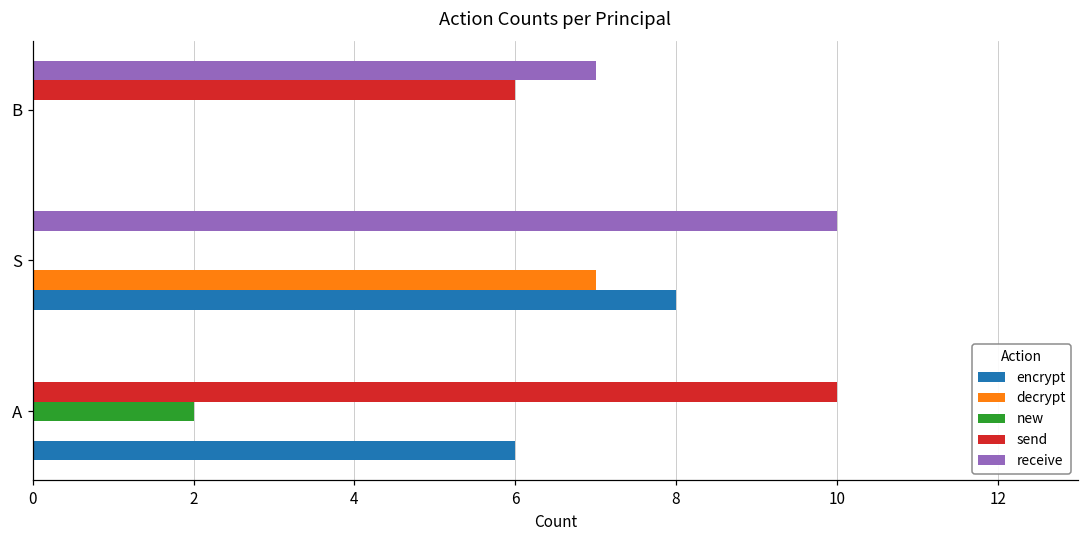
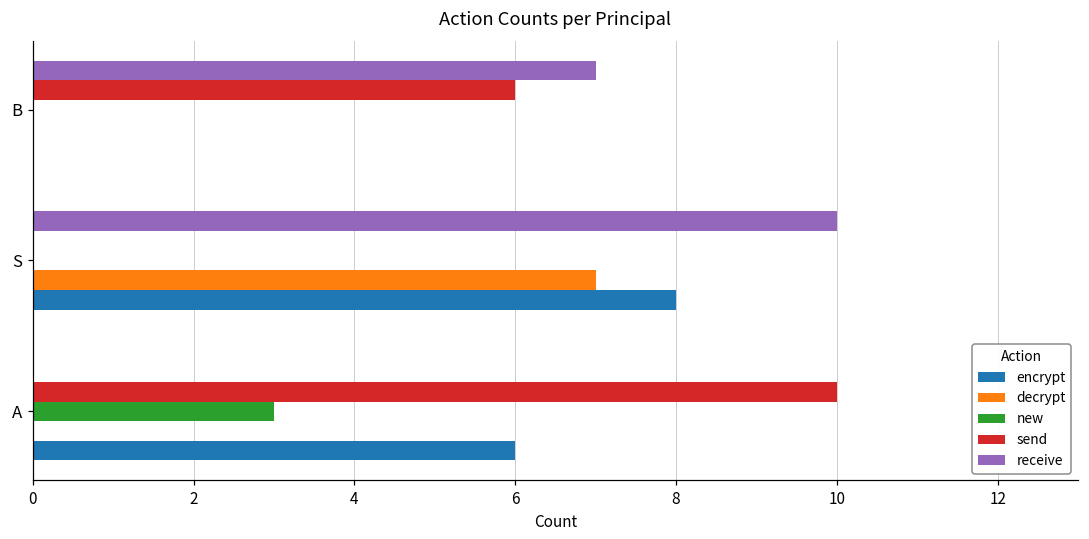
new, A: 2 -> 3
